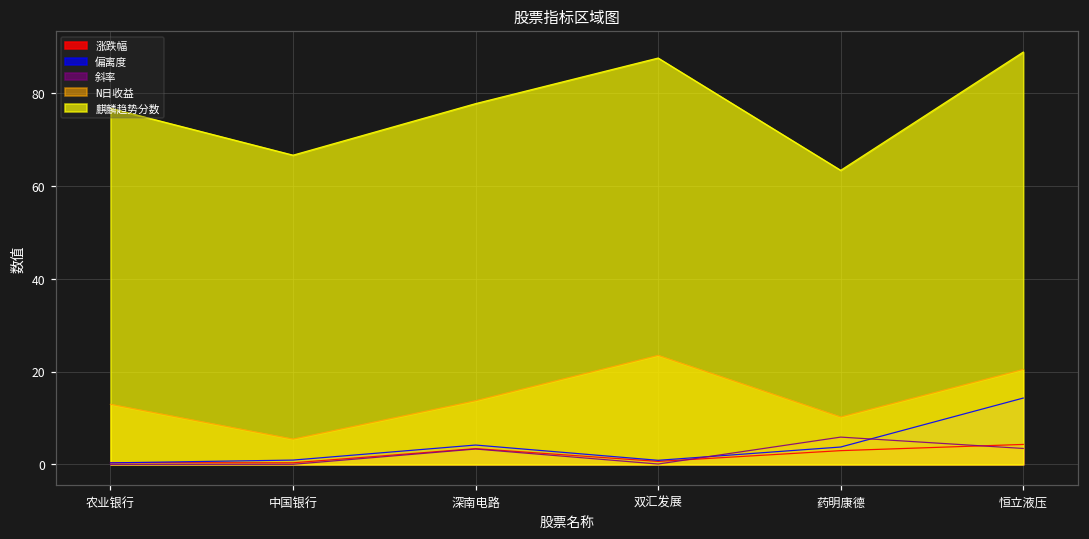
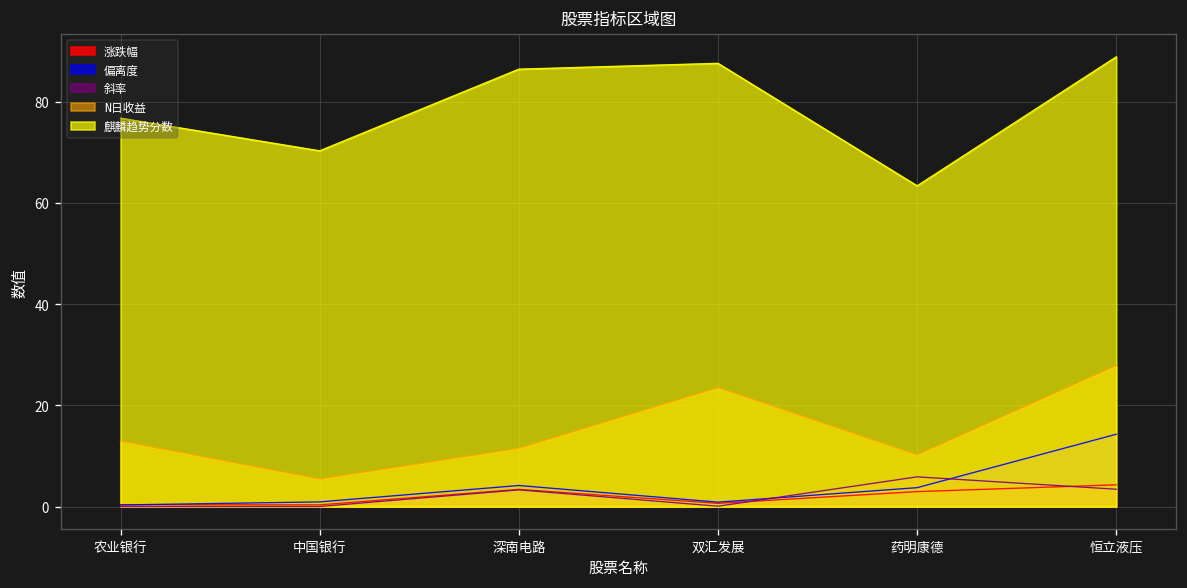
麒麟趋势分数, 中国银行: 67 -> 70
N日收益, 深南电路: 14 -> 12
麒麟趋势分数, 深南电路: 78 -> 86
N日收益, 恒立液压: 20 -> 28
